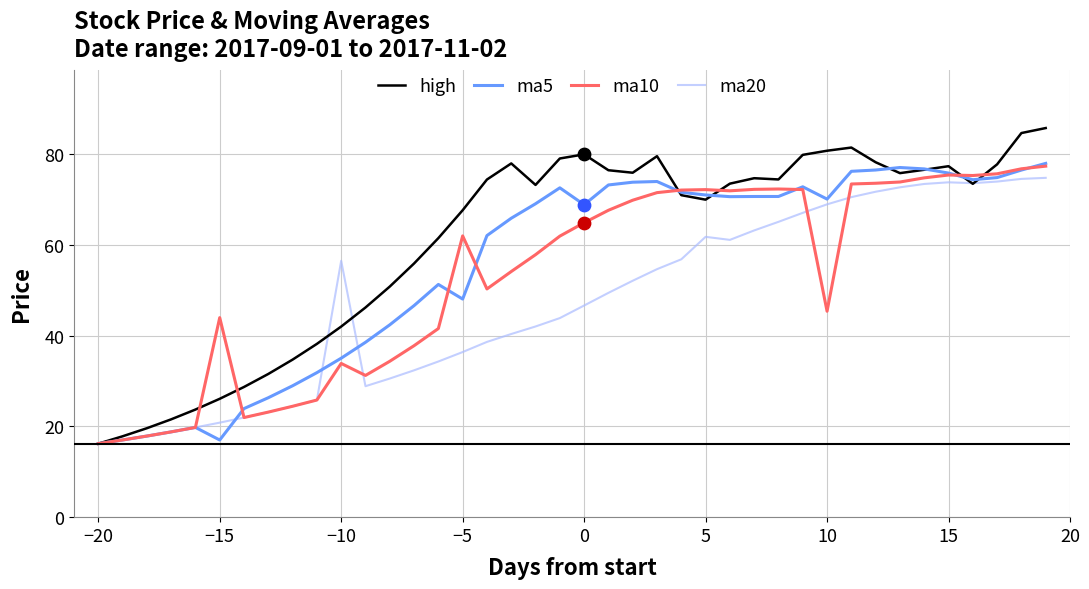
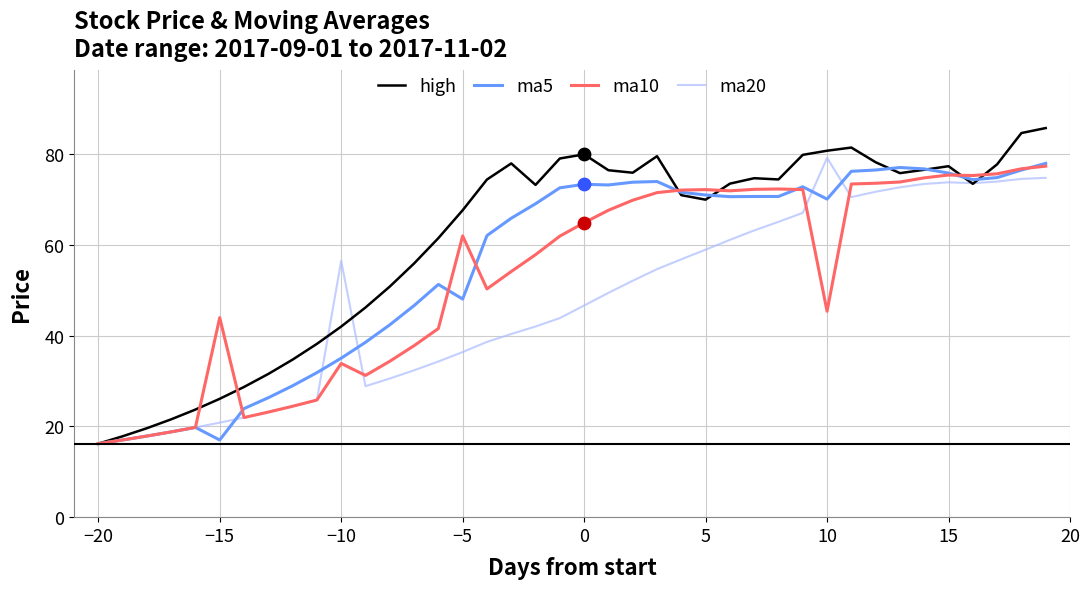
ma5, 0: 69 -> 73
ma20, 5: 62 -> 59
ma20, 10: 69 -> 79
